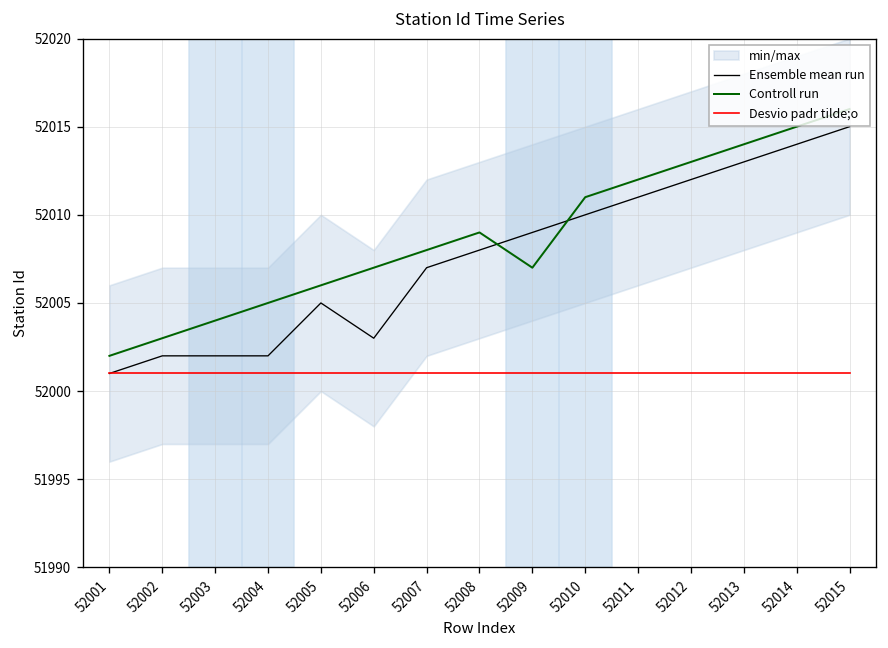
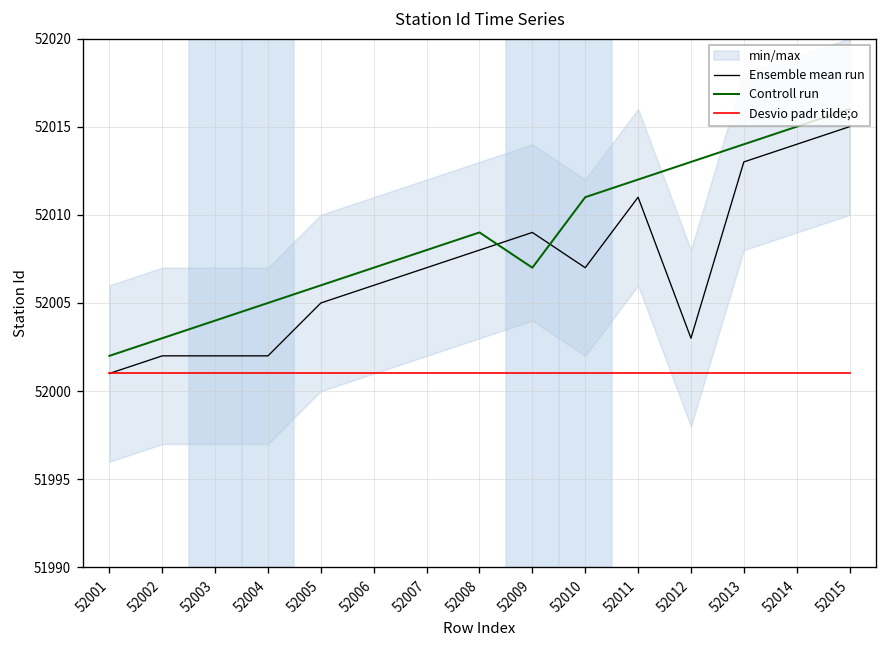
Ensemble mean run, 52006: 52003 -> 52006
Ensemble mean run, 52010: 52010 -> 52007
Ensemble mean run, 52012: 52012 -> 52003
